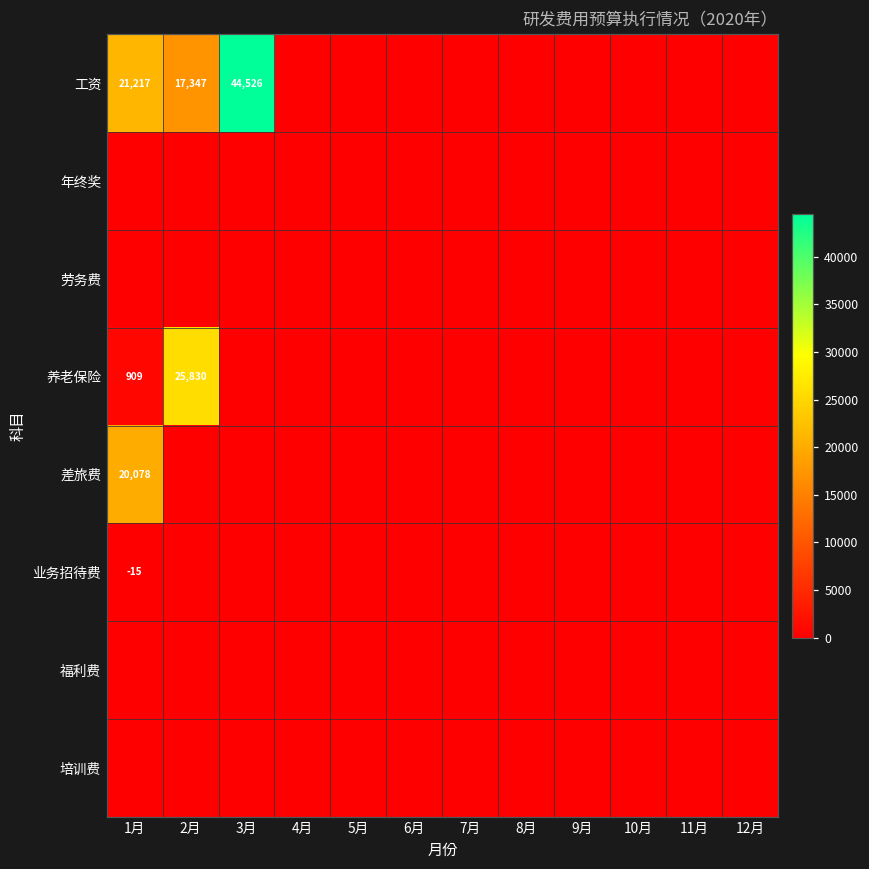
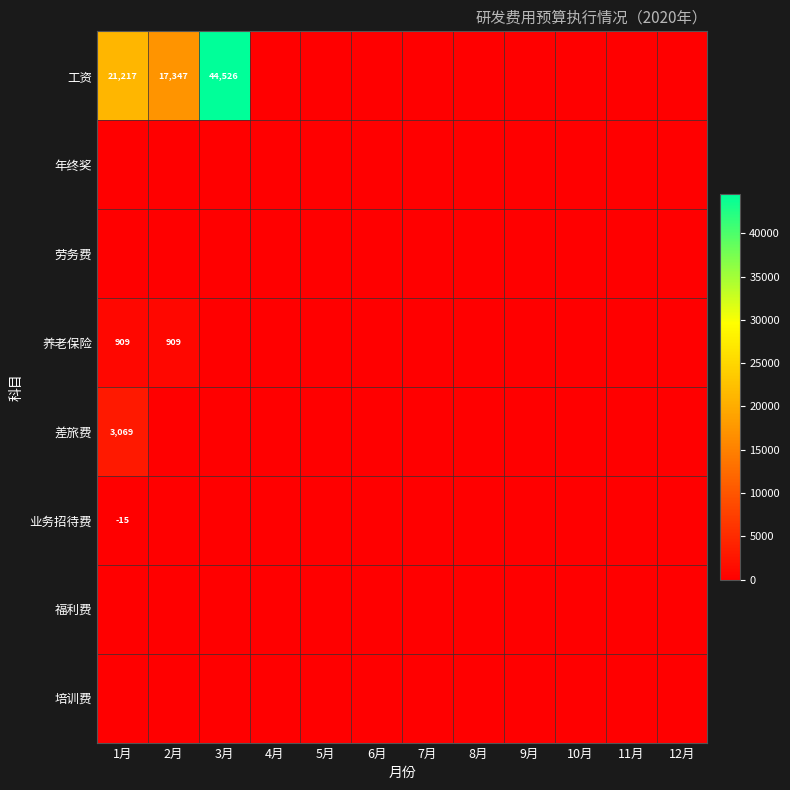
养老保险, 2月: 25,830 -> 909
差旅费, 1月: 20,078 -> 3,069
